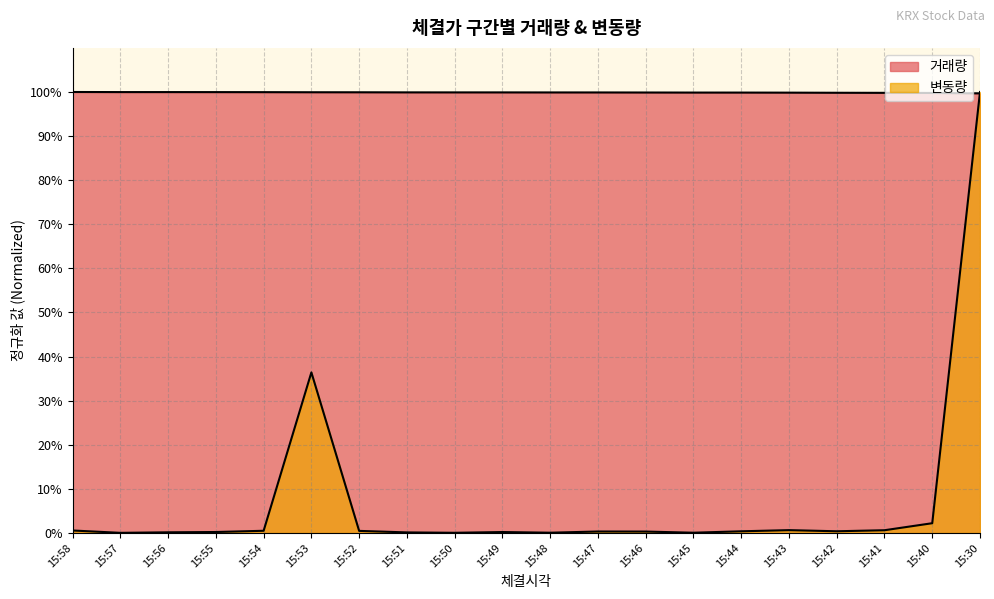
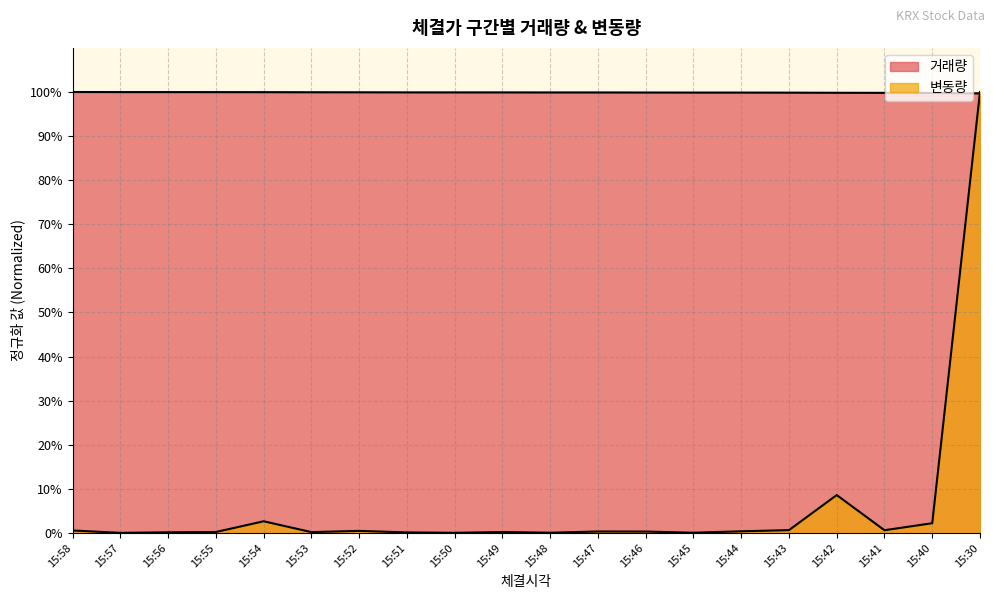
변동량, 15:54: 0% -> 3%
변동량, 15:53: 36% -> 0%
변동량, 15:42: 0% -> 9%
